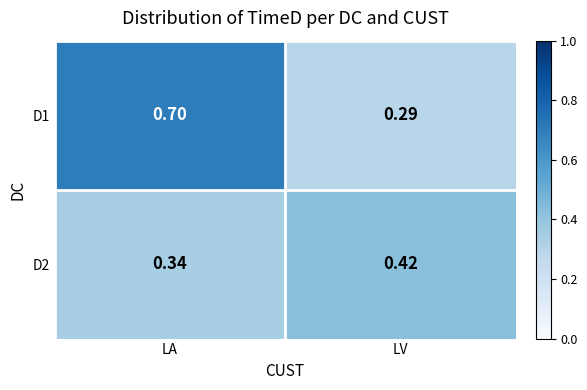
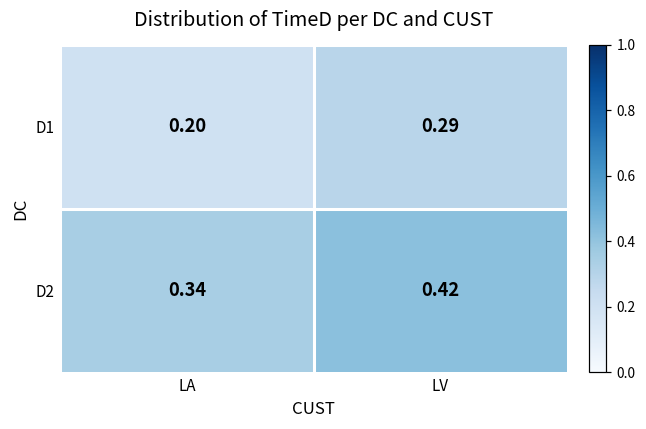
D1, LA: 0.70 -> 0.20
